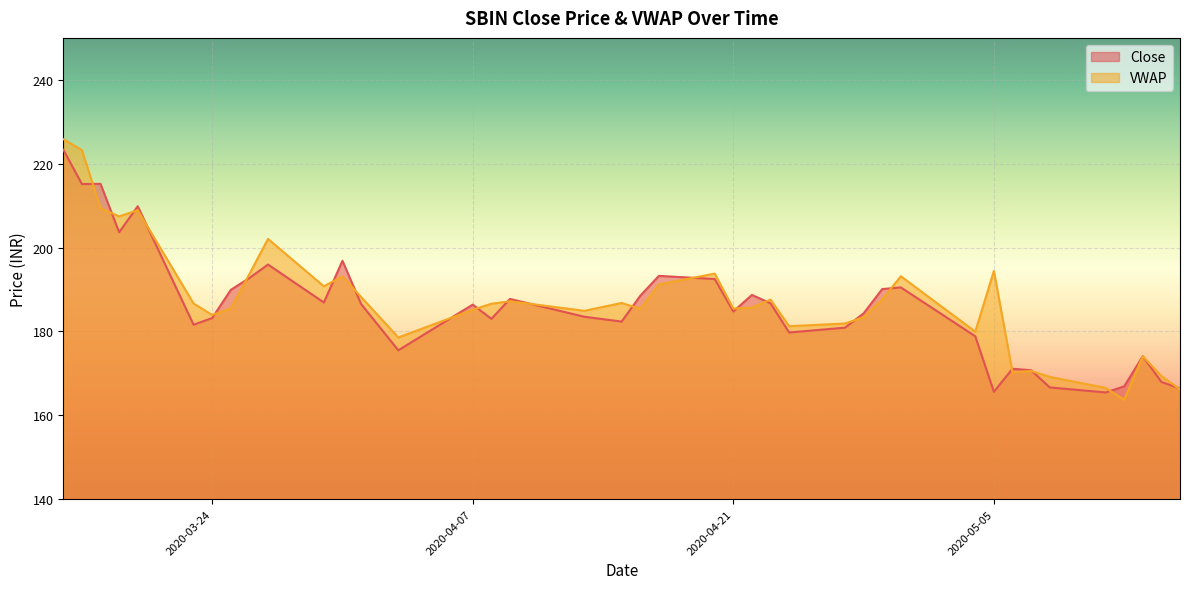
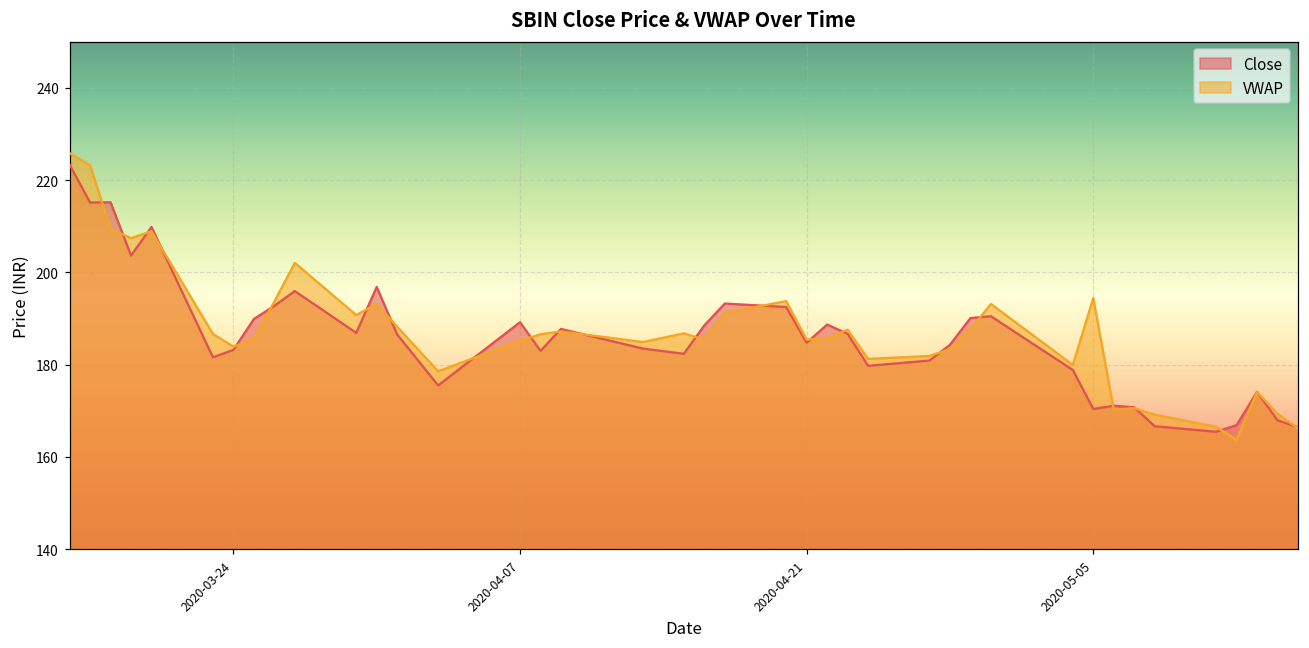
Close, 2020-04-07: 186 -> 189
Close, 2020-05-05: 166 -> 170
